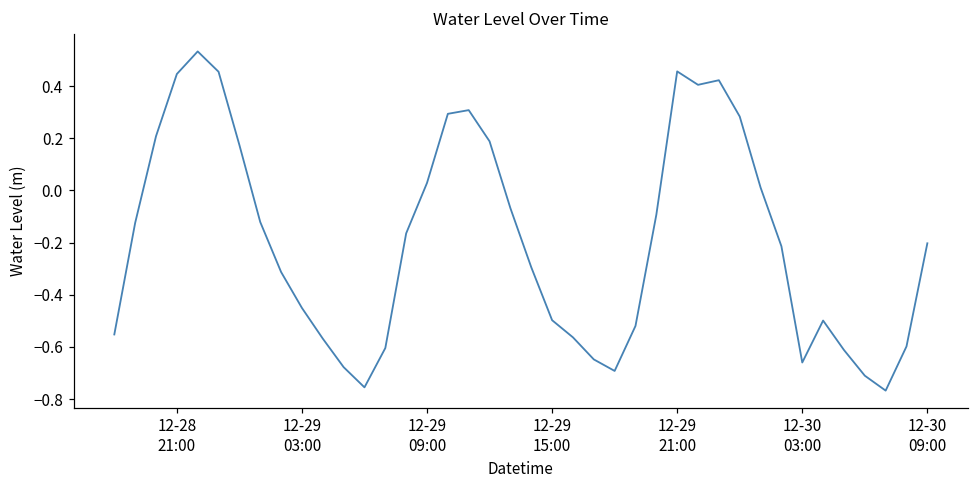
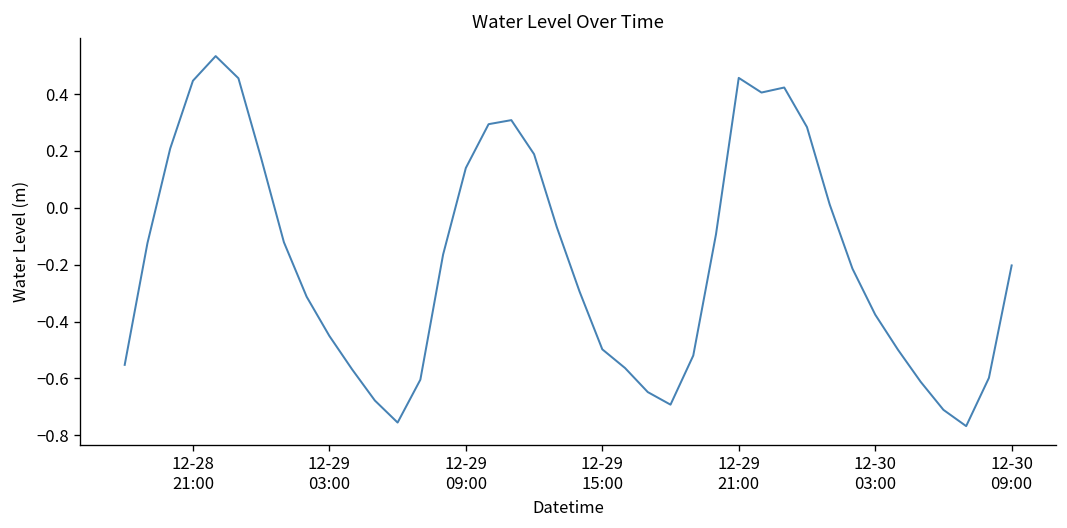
12-29 09:00: 0.03 -> 0.14
12-30 03:00: -0.66 -> -0.38
